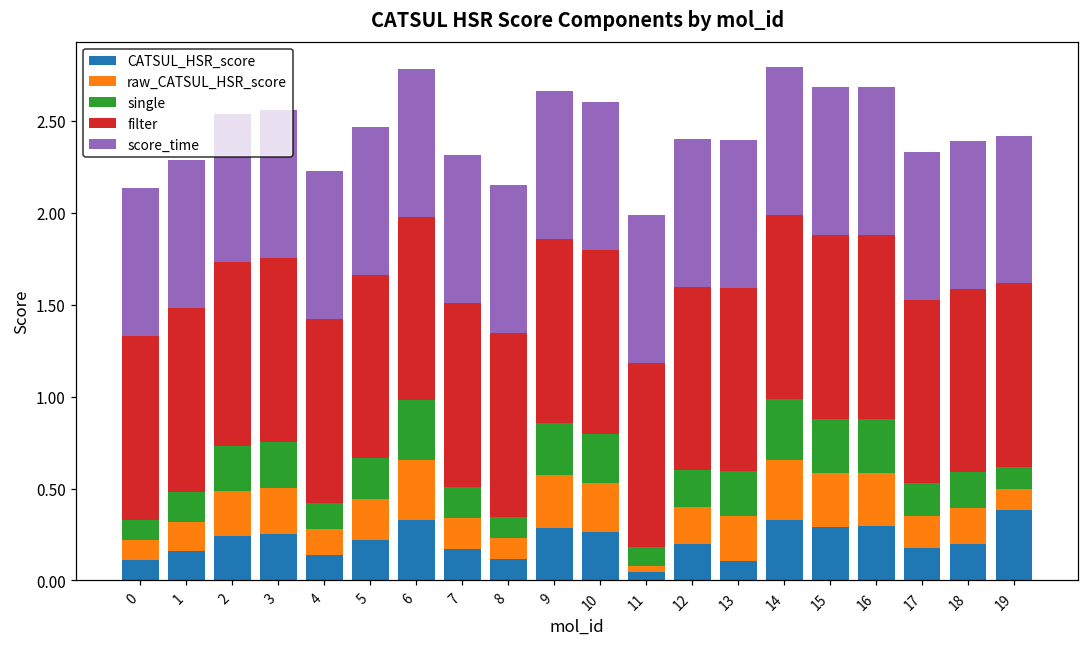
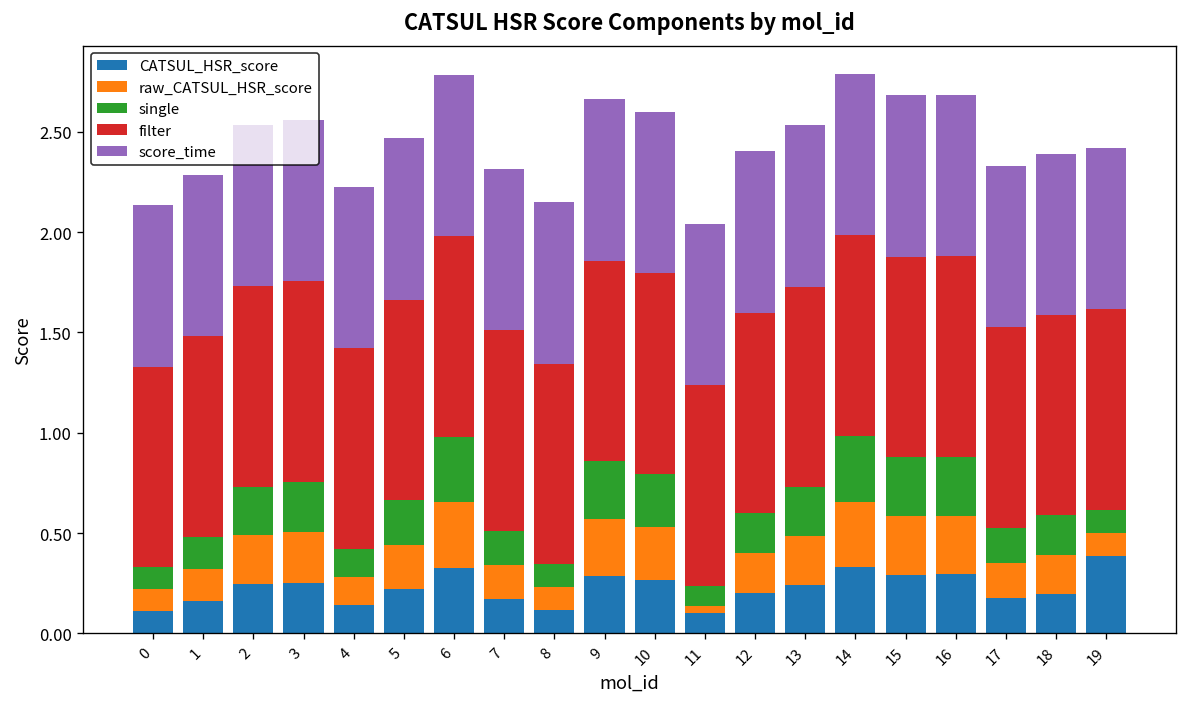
CATSUL_HSR_score, 11: 0.05 -> 0.10
CATSUL_HSR_score, 13: 0.11 -> 0.24
